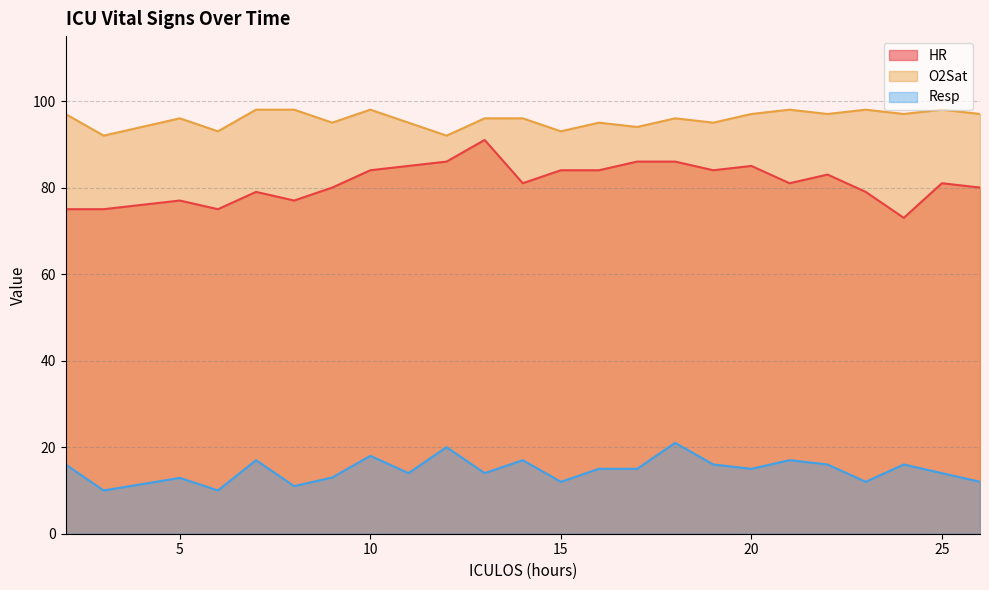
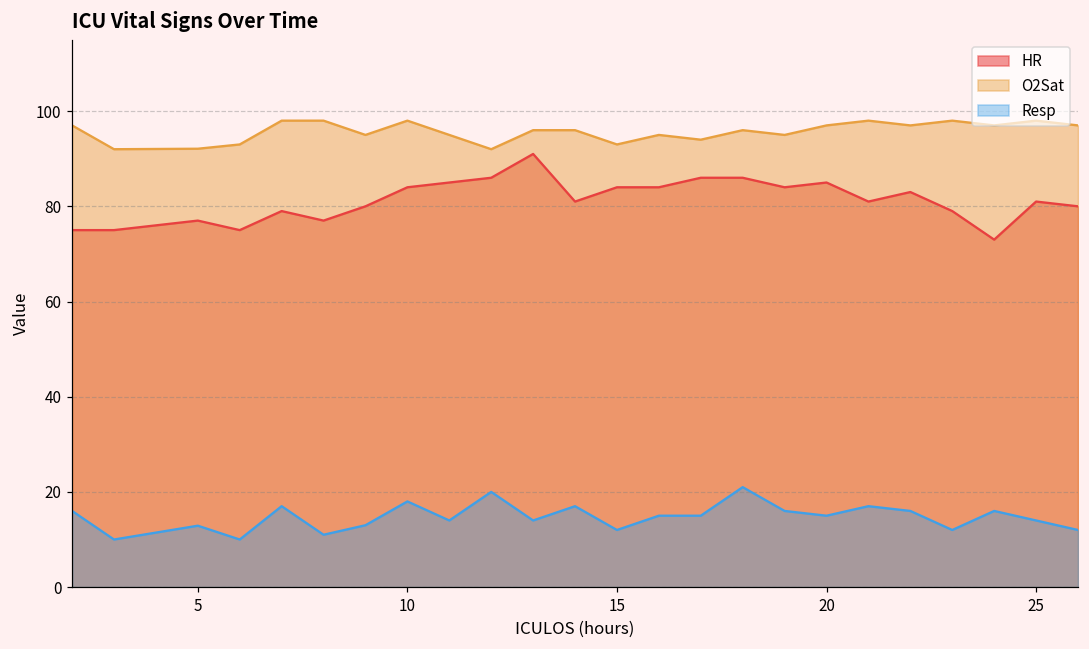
O2Sat, 5: 96 -> 92
